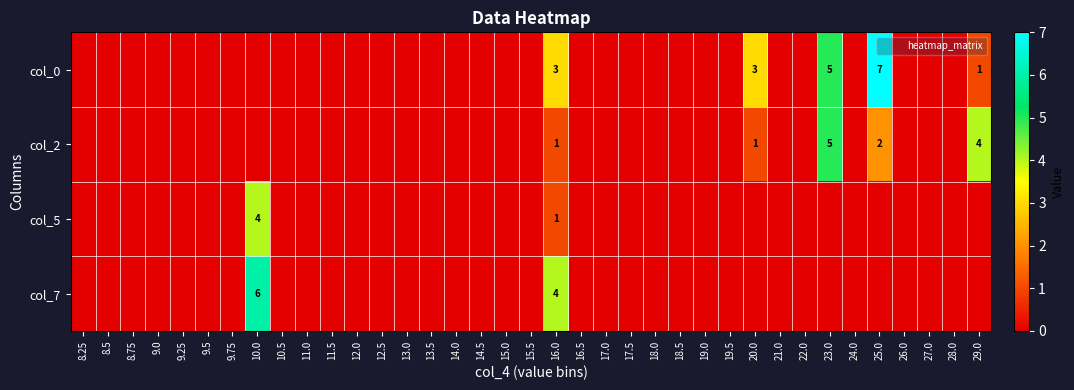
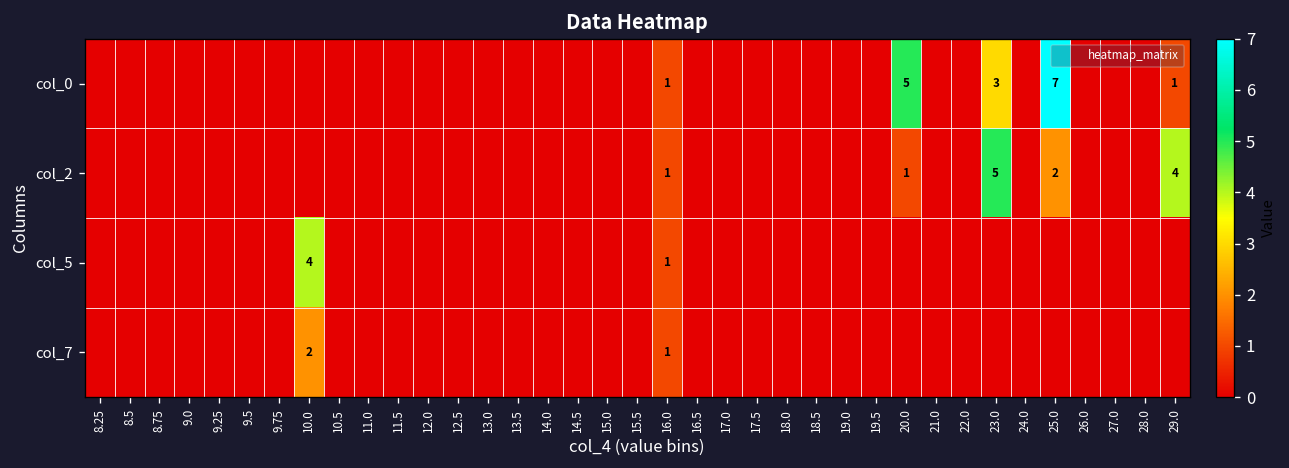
col_0, 16.0: 3 -> 1
col_0, 20.0: 3 -> 5
col_0, 23.0: 5 -> 3
col_7, 10.0: 6 -> 2
col_7, 16.0: 4 -> 1
